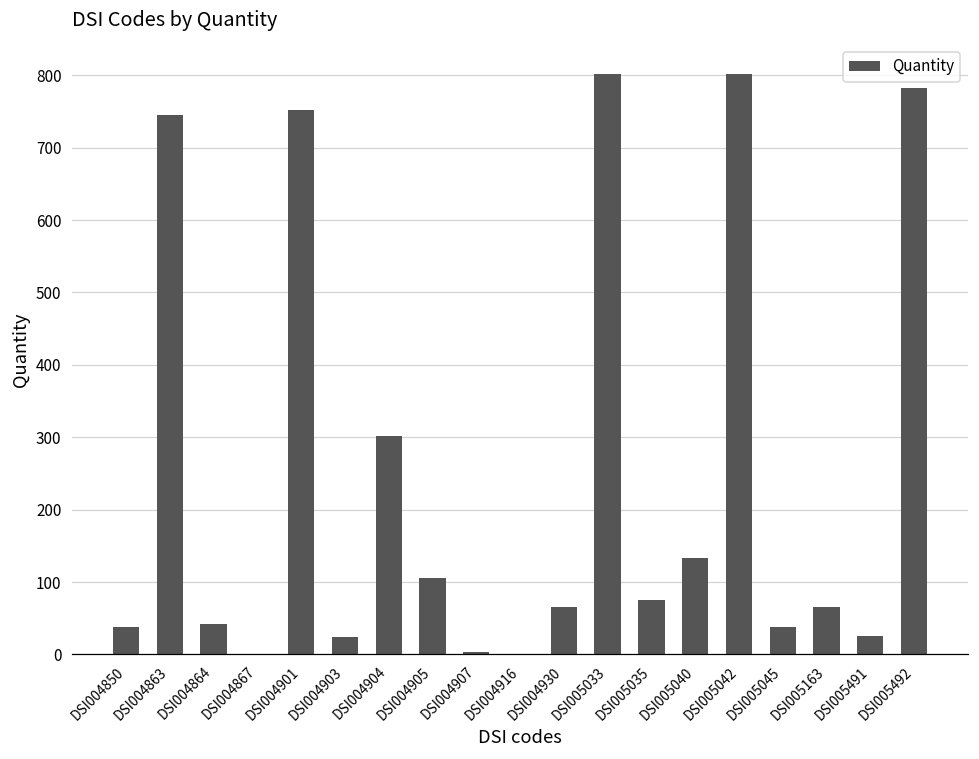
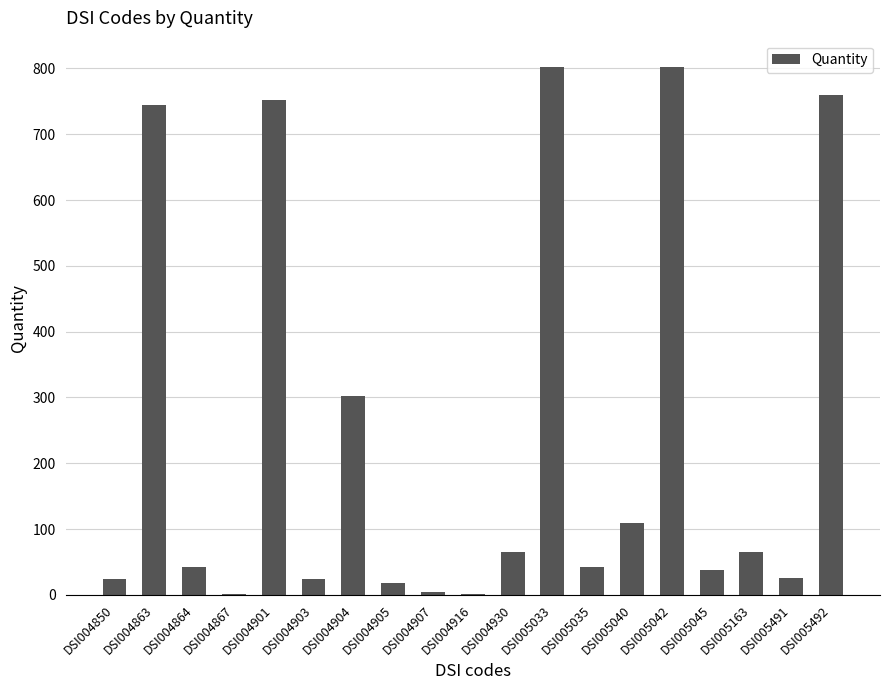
DSI004850: 40 -> 20
DSI004905: 110 -> 20
DSI005035: 80 -> 40
DSI005040: 130 -> 110
DSI005492: 780 -> 760
